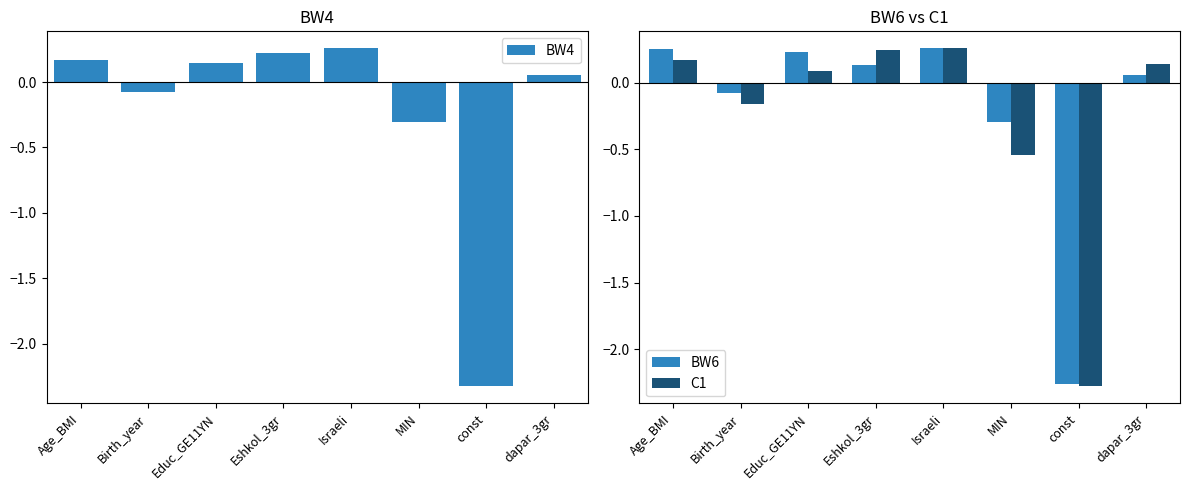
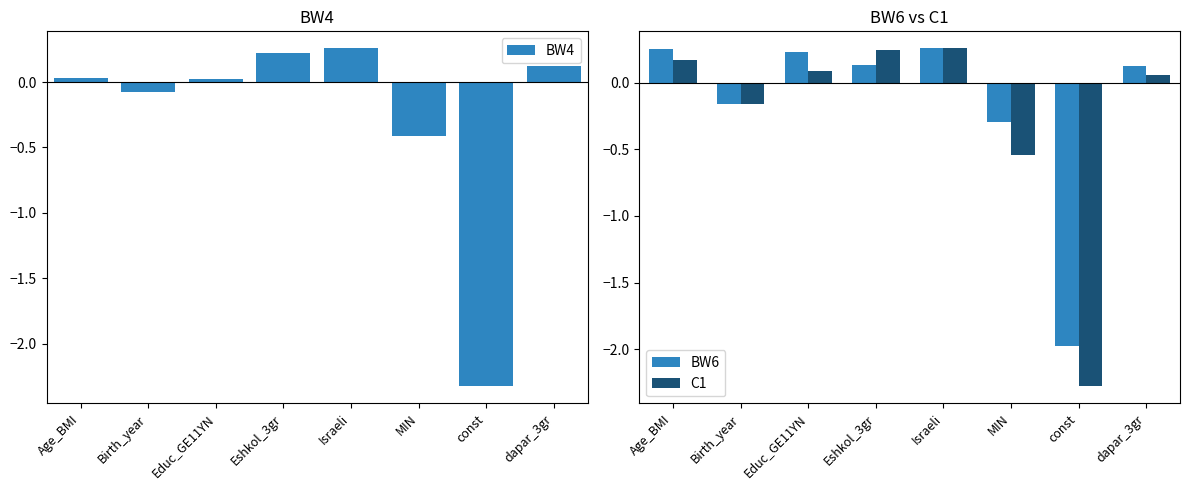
BW4, Age_BMI: 0.17 -> 0.03
BW4, Educ_GE11YN: 0.15 -> 0.03
BW4, MIN: -0.31 -> -0.41
BW4, dapar_3gr: 0.05 -> 0.12
BW6 vs C1, BW6, Birth_year: -0.08 -> -0.16
BW6 vs C1, BW6, const: -2.26 -> -1.98
BW6 vs C1, BW6, dapar_3gr: 0.06 -> 0.12
BW6 vs C1, C1, dapar_3gr: 0.14 -> 0.05
